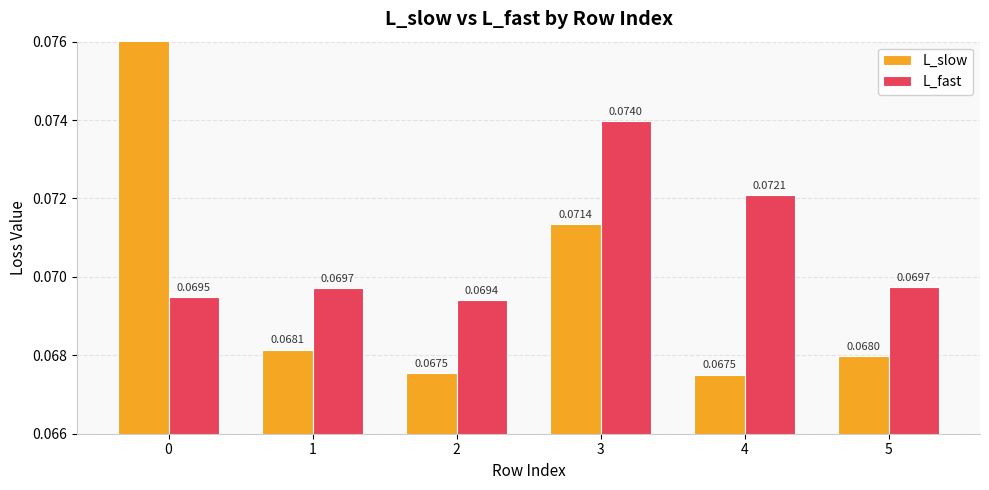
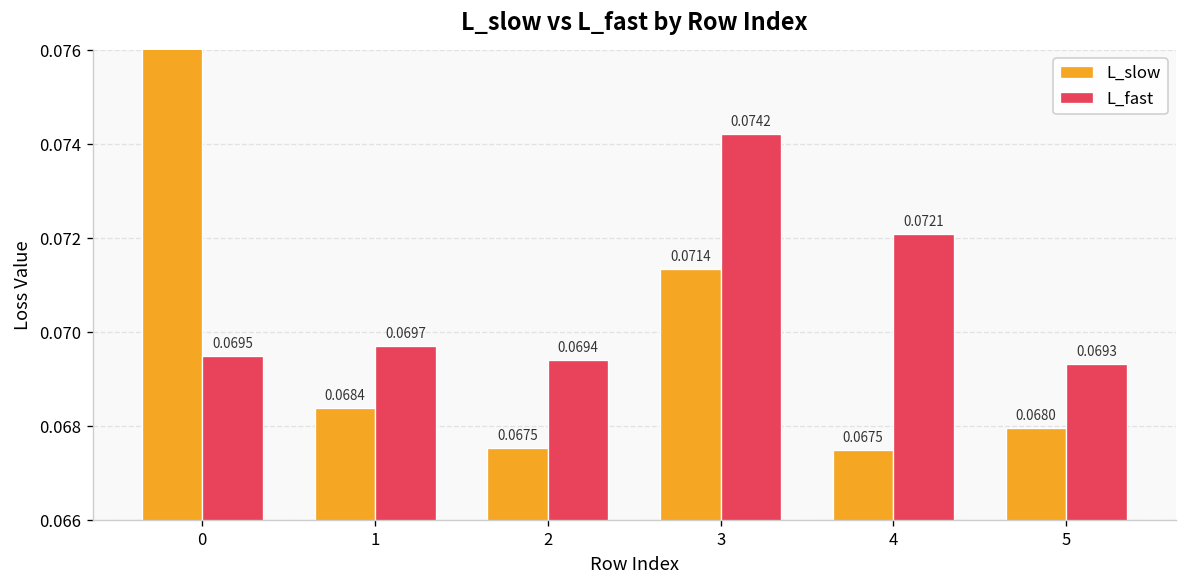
L_slow, 1: 0.0681 -> 0.0684
L_fast, 3: 0.0740 -> 0.0742
L_fast, 5: 0.0697 -> 0.0693
